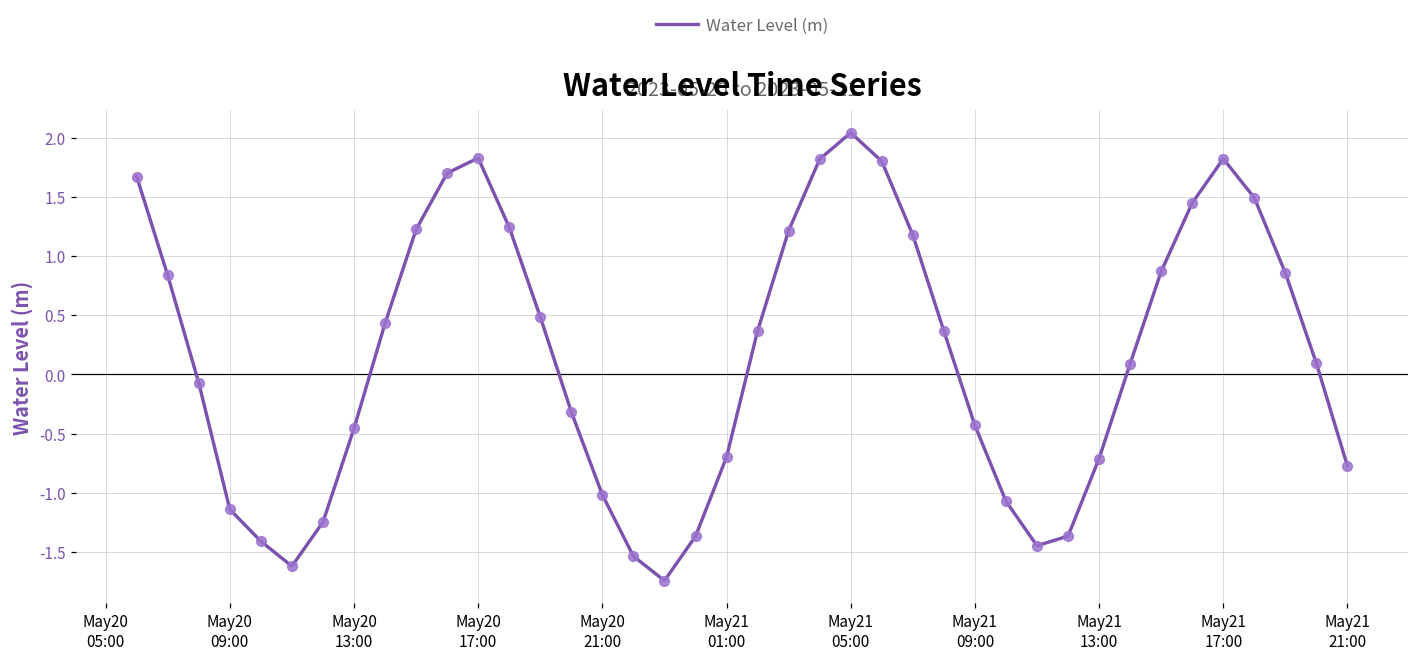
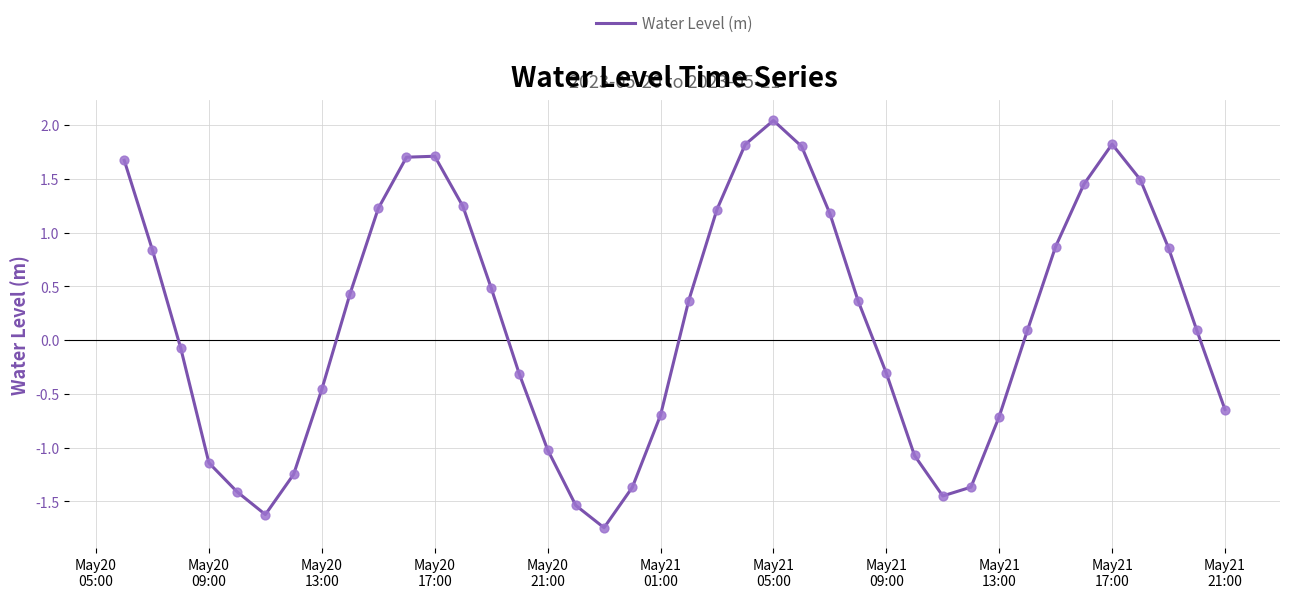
May20 17:00: 1.83 -> 1.71
May21 09:00: -0.43 -> -0.31
May21 21:00: -0.78 -> -0.64
